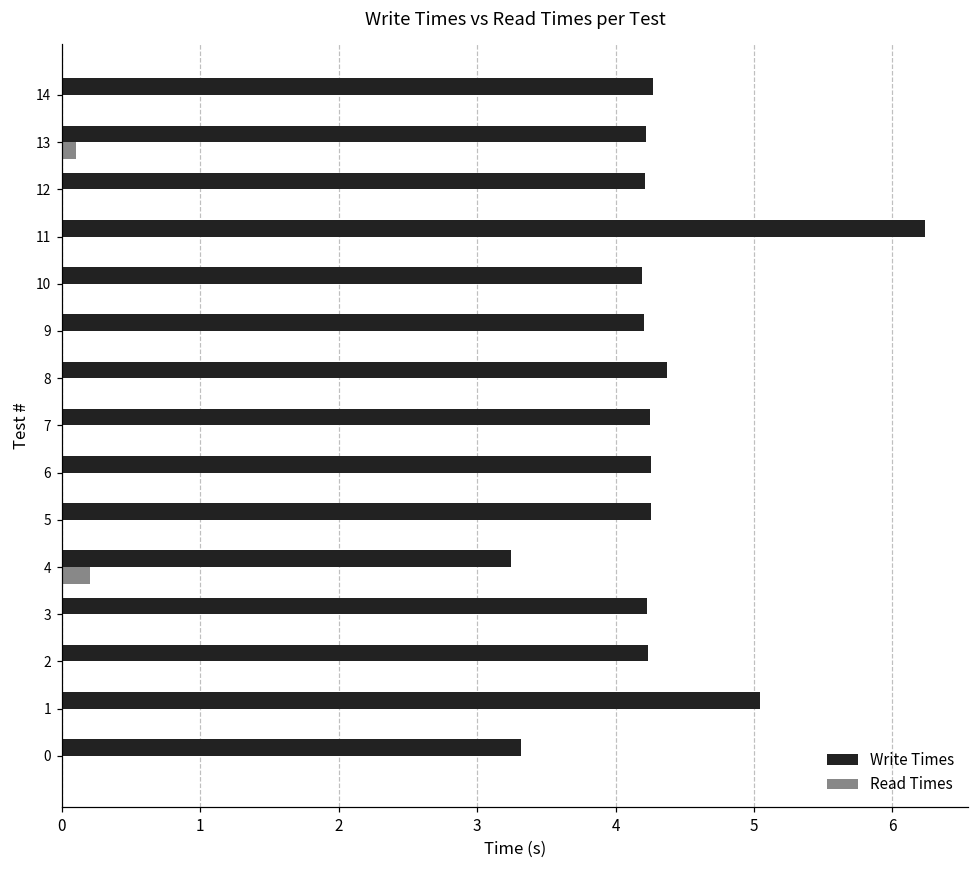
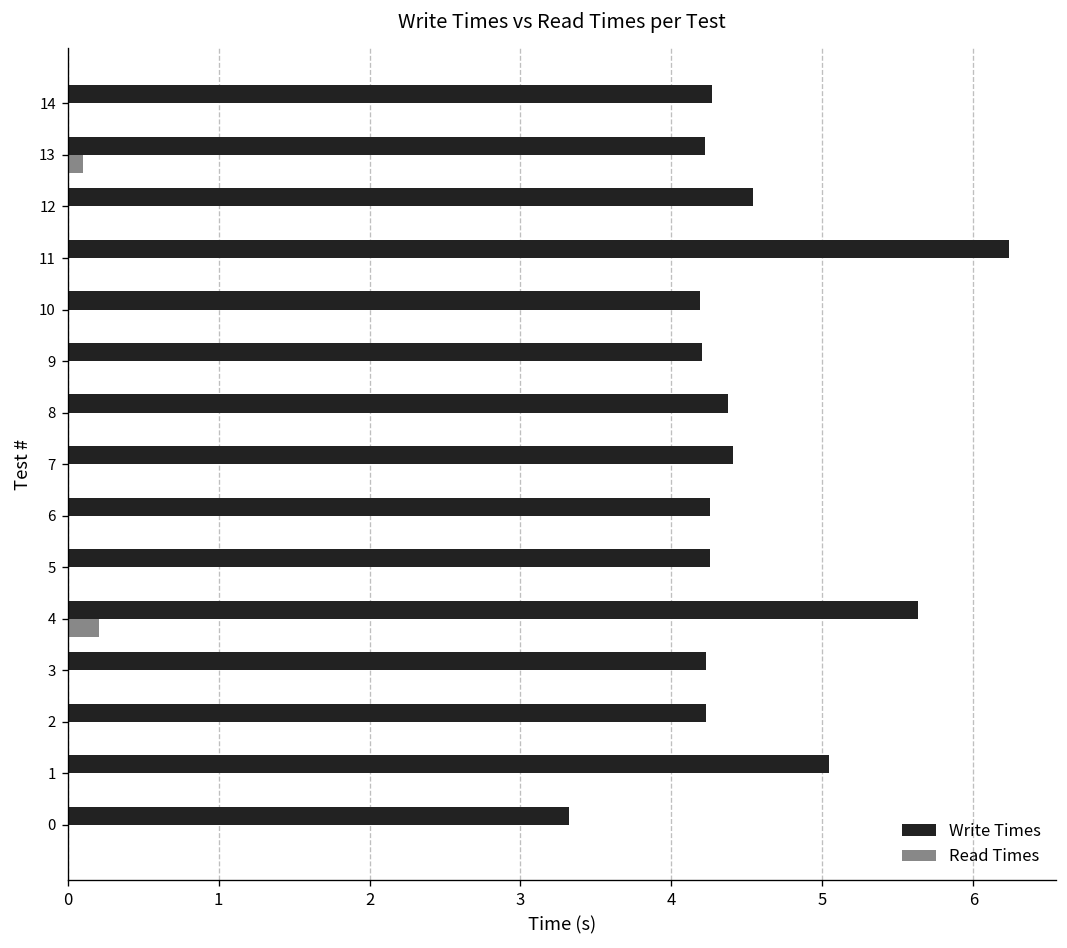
Write Times, 12: 4.21 -> 4.54
Write Times, 7: 4.25 -> 4.41
Write Times, 4: 3.24 -> 5.63
